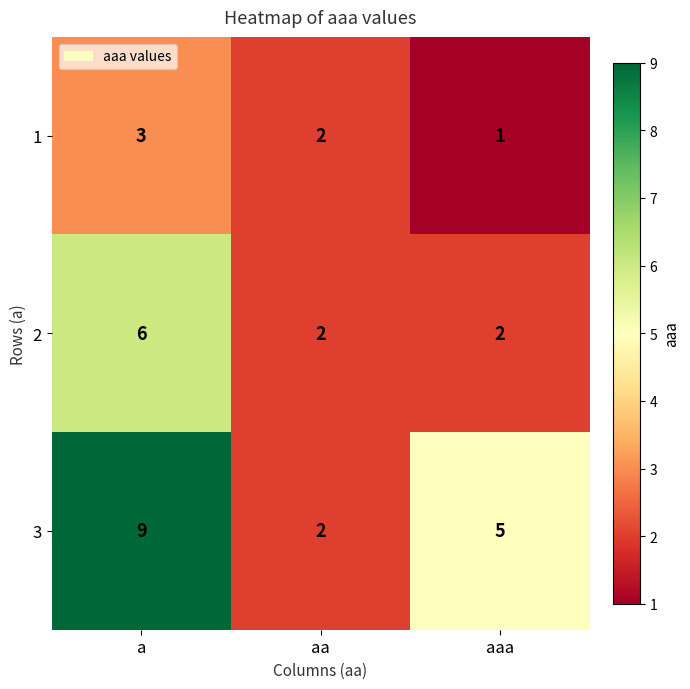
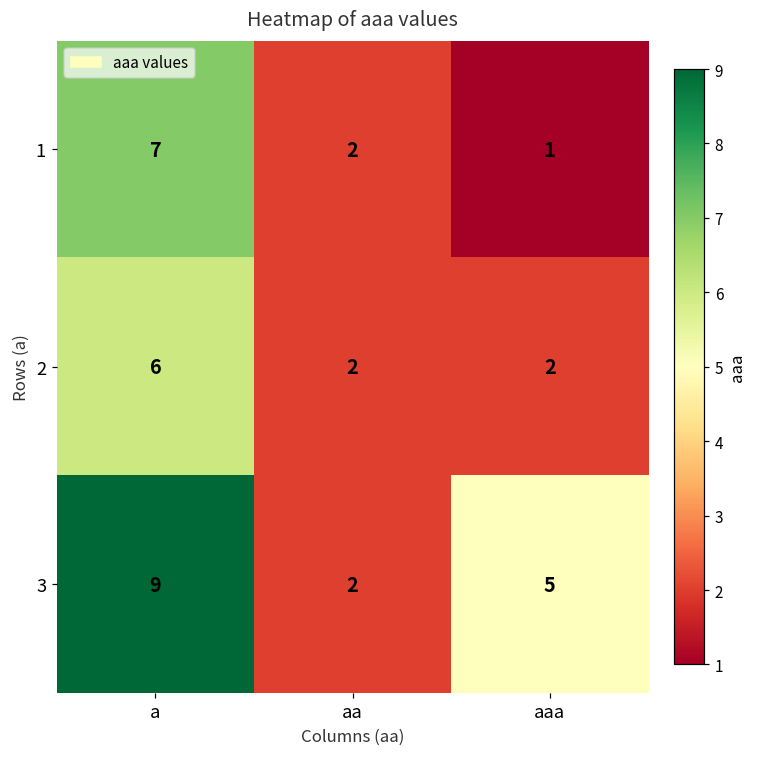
1, a: 3 -> 7
